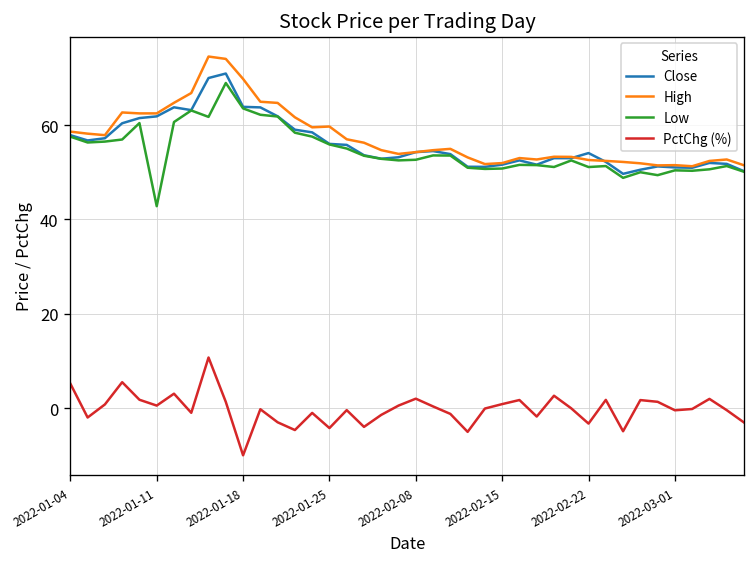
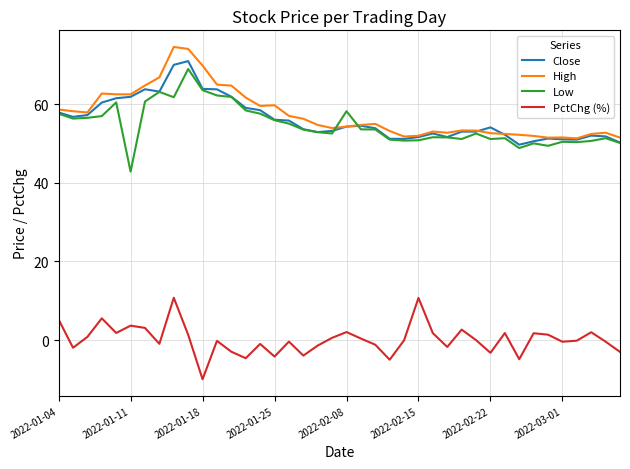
PctChg (%), 2022-01-11: 1 -> 4
Low, 2022-02-08: 53 -> 58
PctChg (%), 2022-02-15: 1 -> 11
